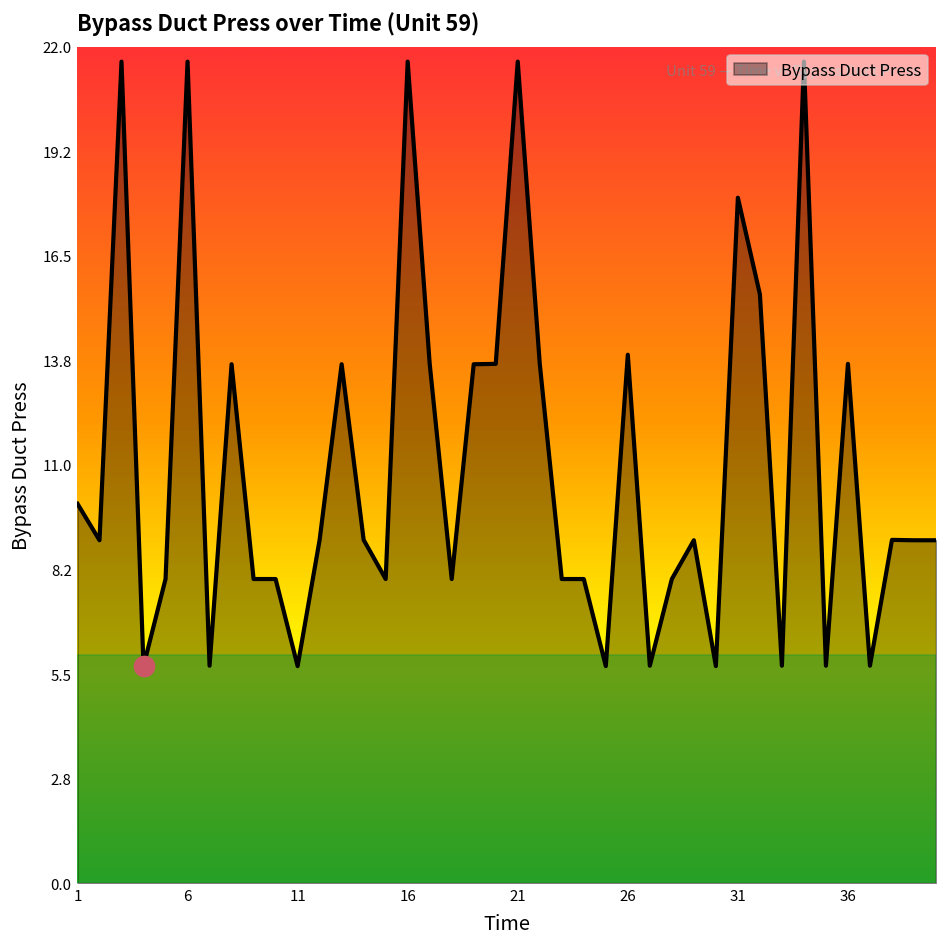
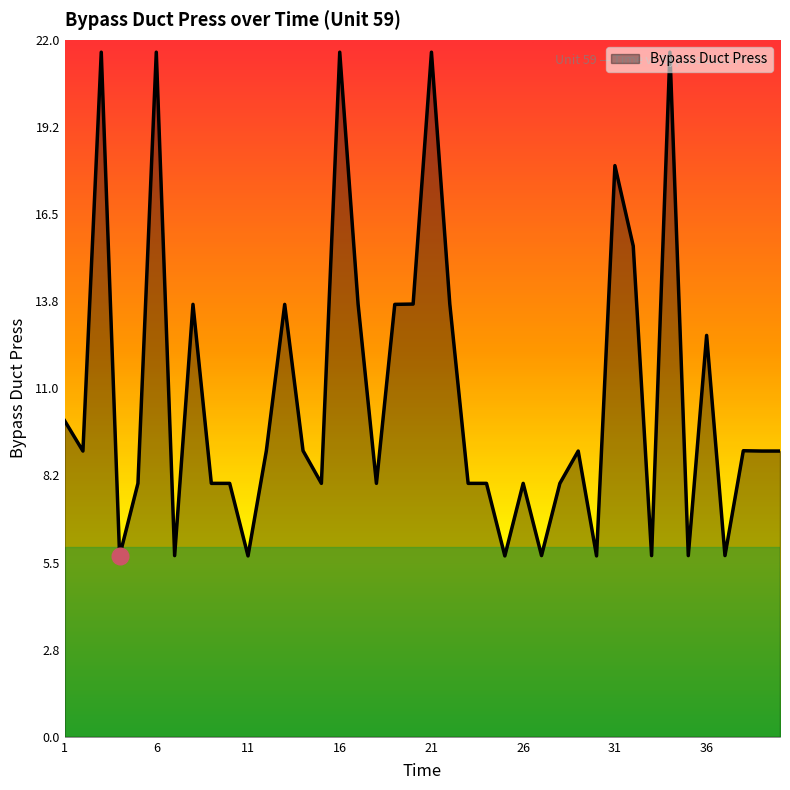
Bypass Duct Press, 26: 13.9 -> 8.0
Bypass Duct Press, 36: 13.7 -> 12.7
